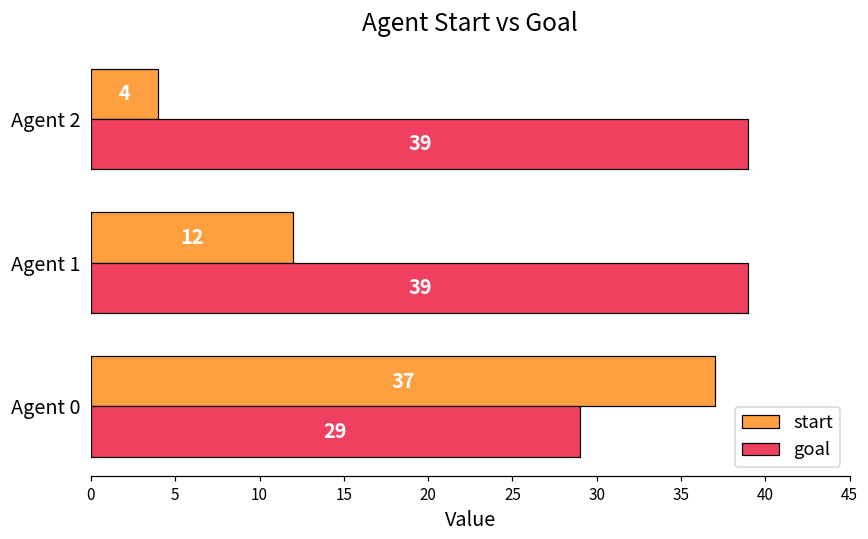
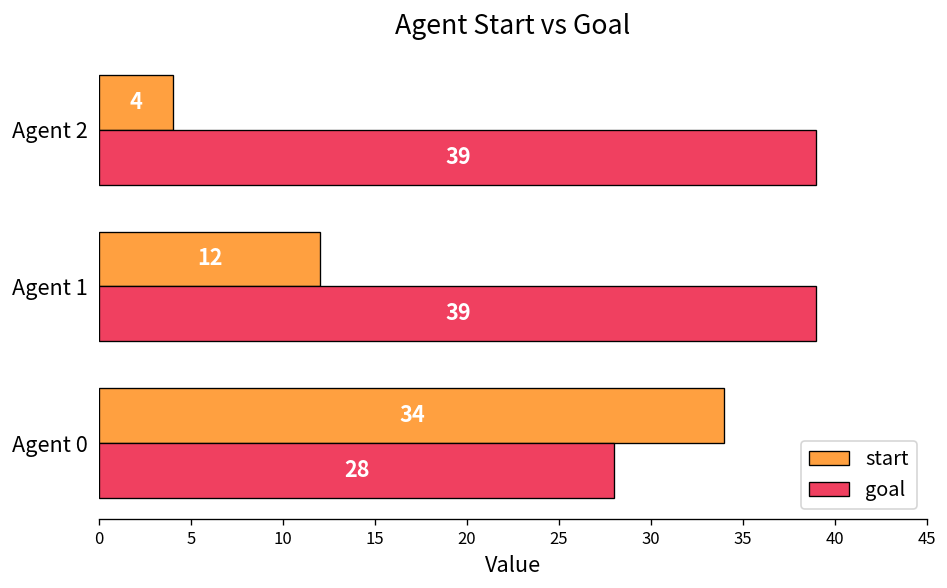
start, Agent 0: 37 -> 34
goal, Agent 0: 29 -> 28
